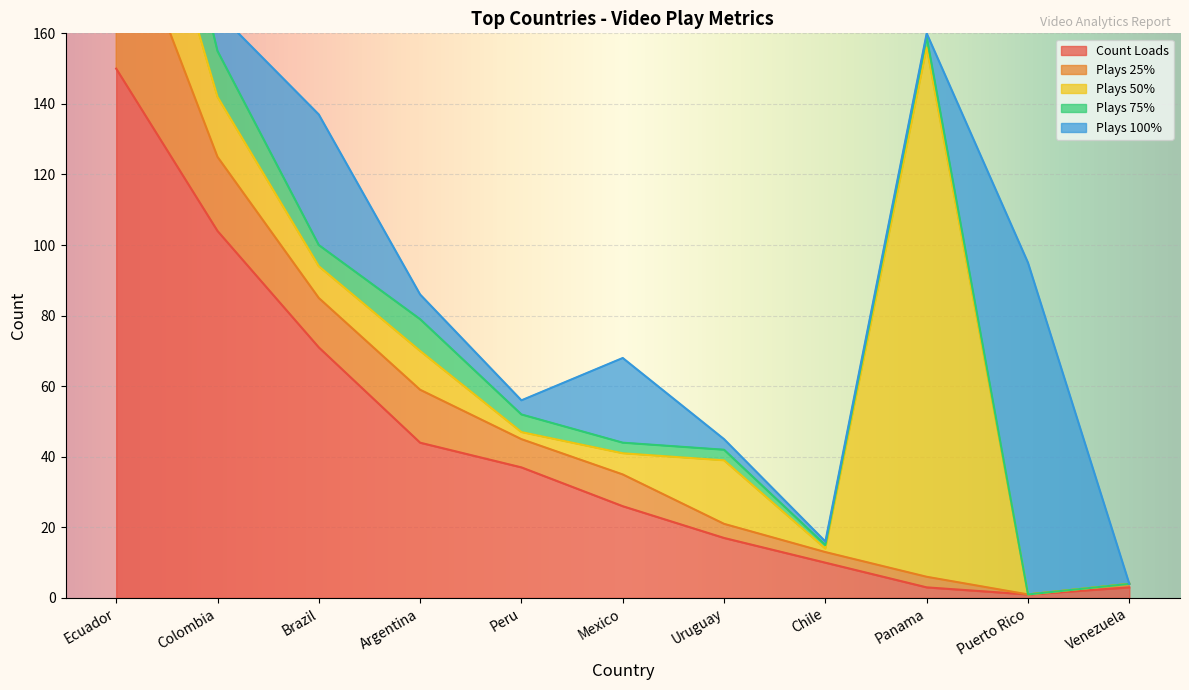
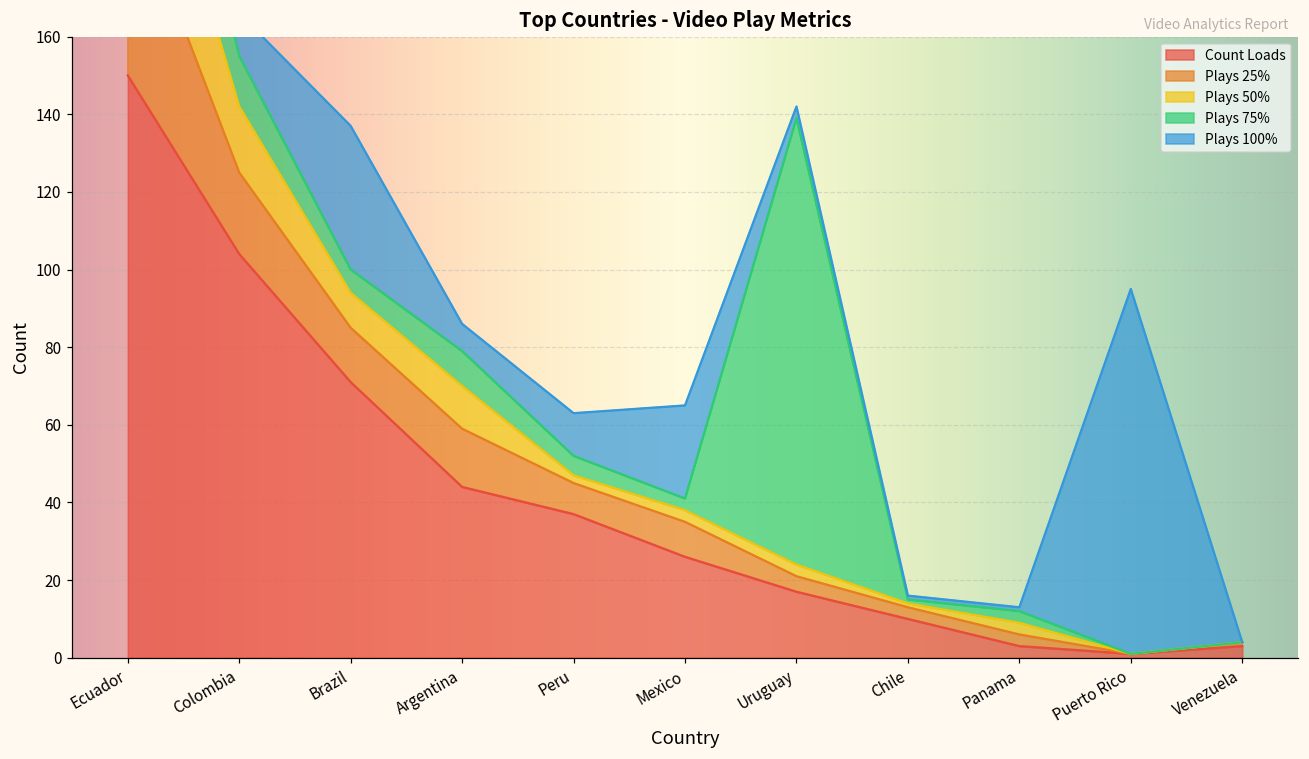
Plays 100%, Peru: 4 -> 11
Plays 50%, Mexico: 6 -> 3
Plays 50%, Uruguay: 18 -> 3
Plays 75%, Uruguay: 3 -> 115
Plays 50%, Panama: 150 -> 3
